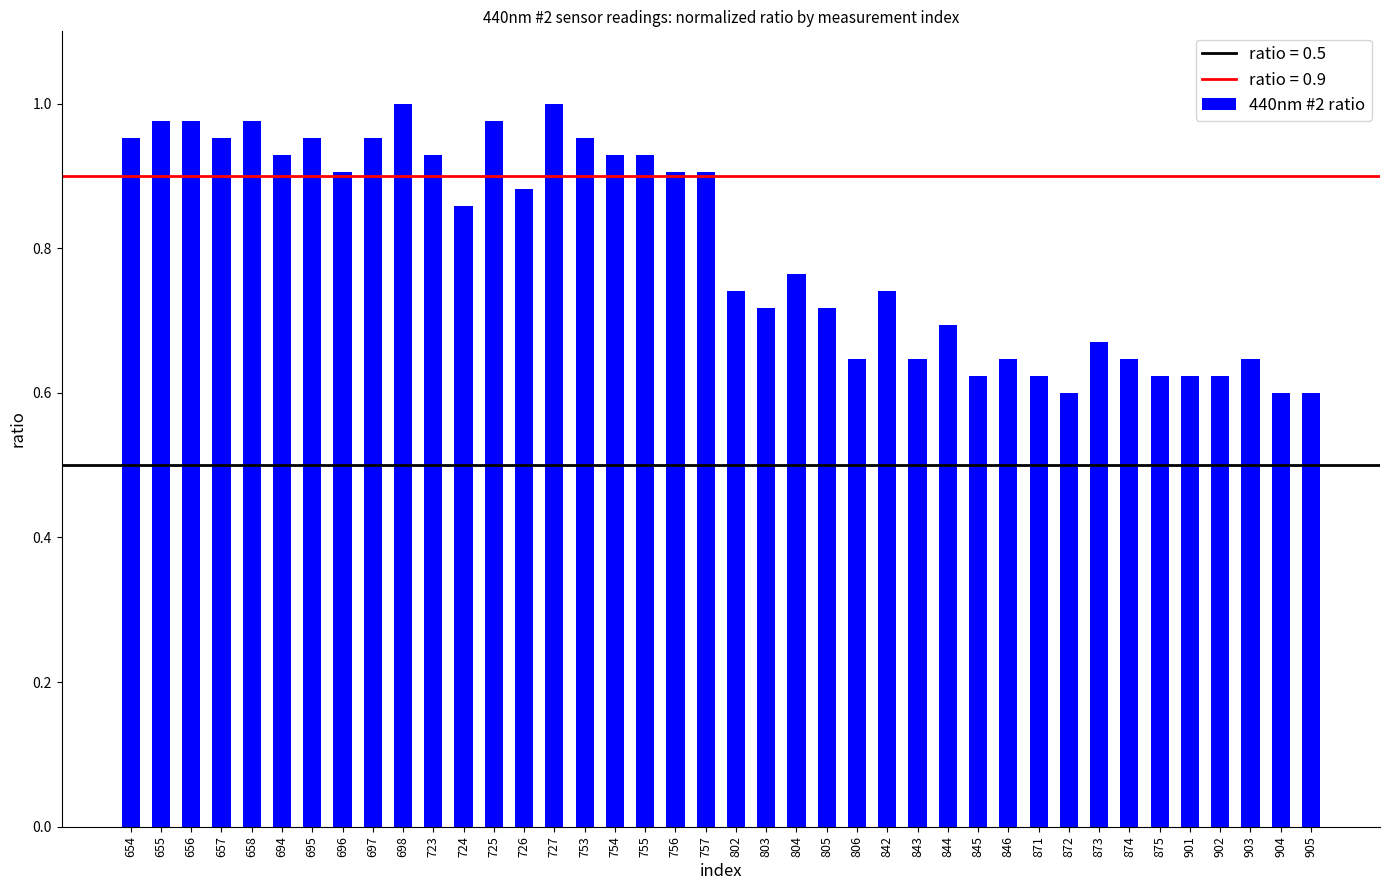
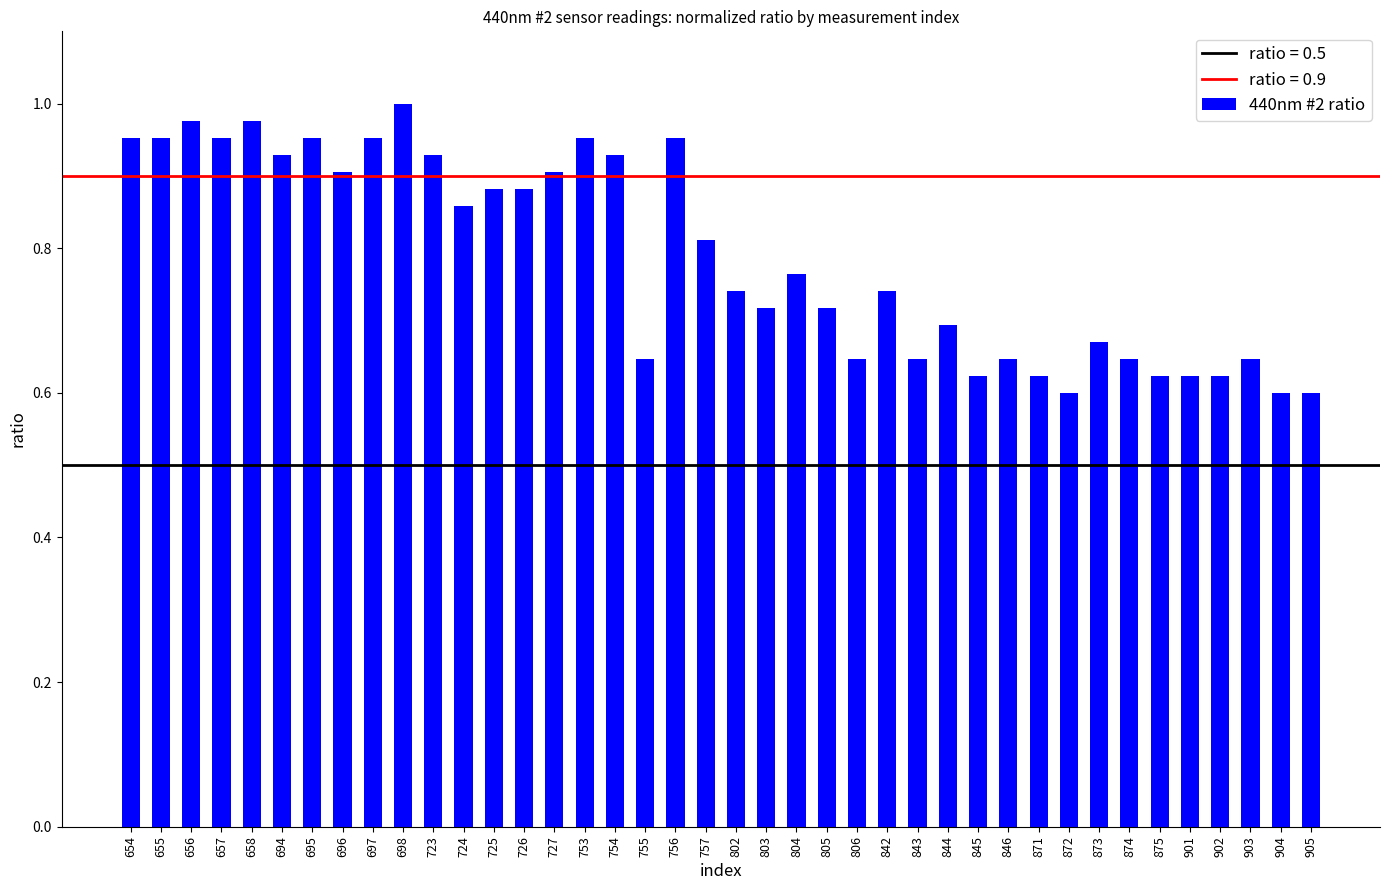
655: 0.98 -> 0.95
725: 0.98 -> 0.88
727: 1.00 -> 0.91
755: 0.93 -> 0.65
756: 0.91 -> 0.95
757: 0.91 -> 0.81
